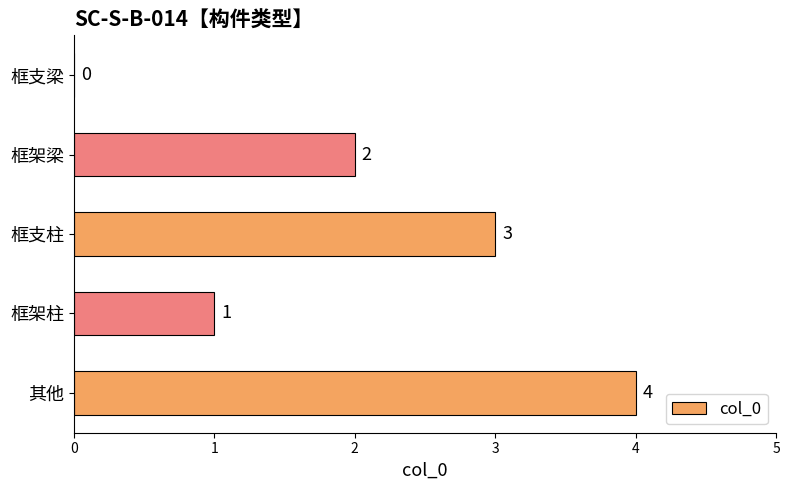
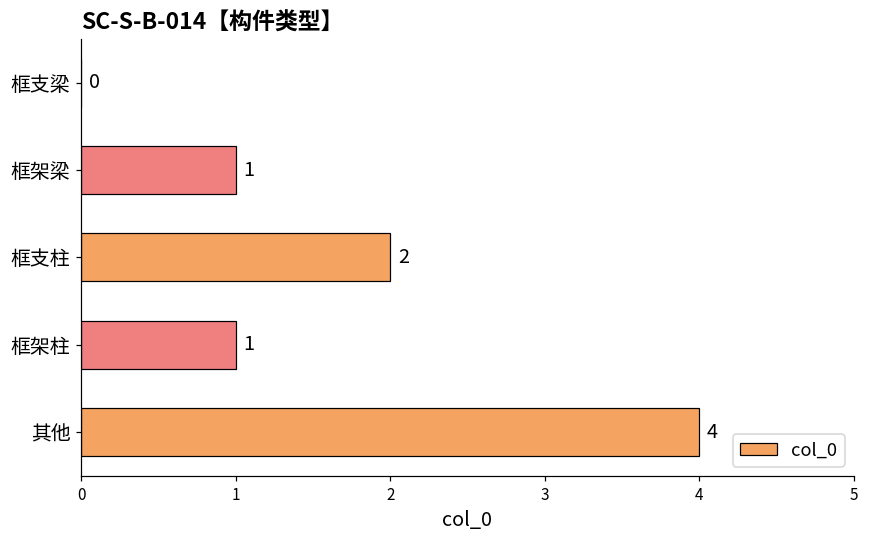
框架梁: 2 -> 1
框支柱: 3 -> 2
